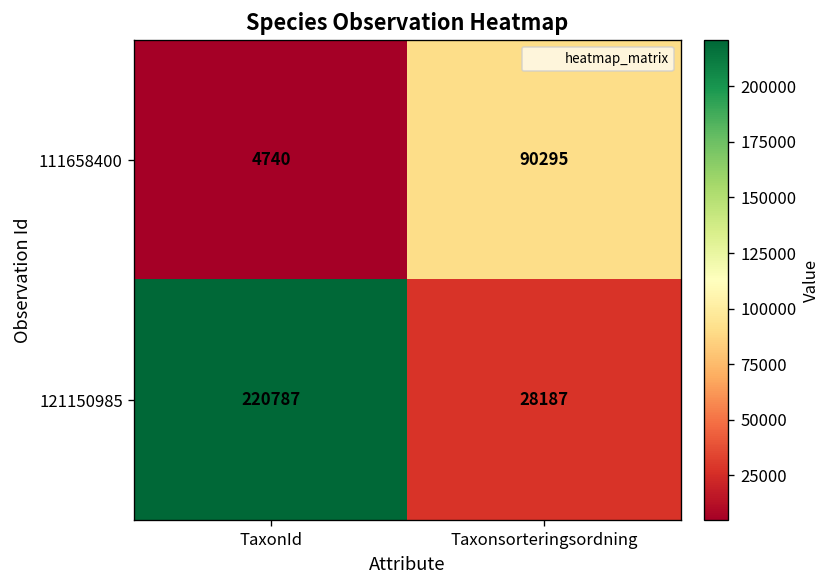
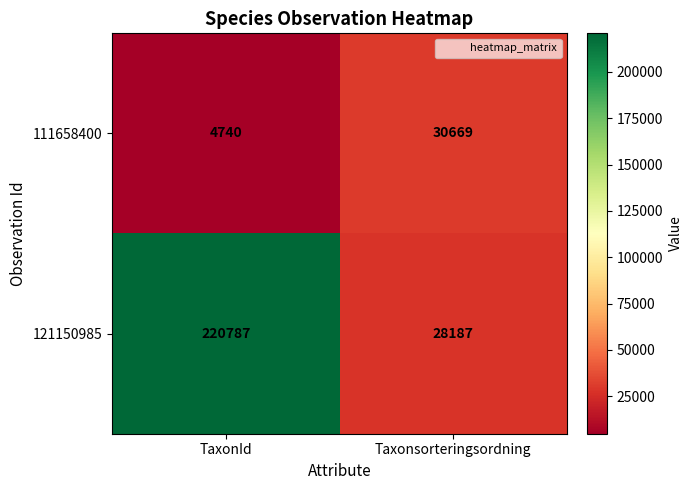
111658400, Taxonsorteringsordning: 90295 -> 30669
